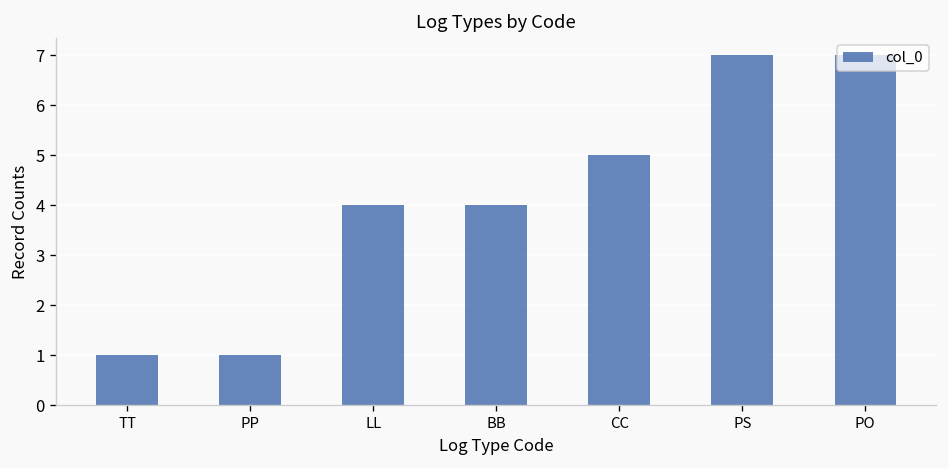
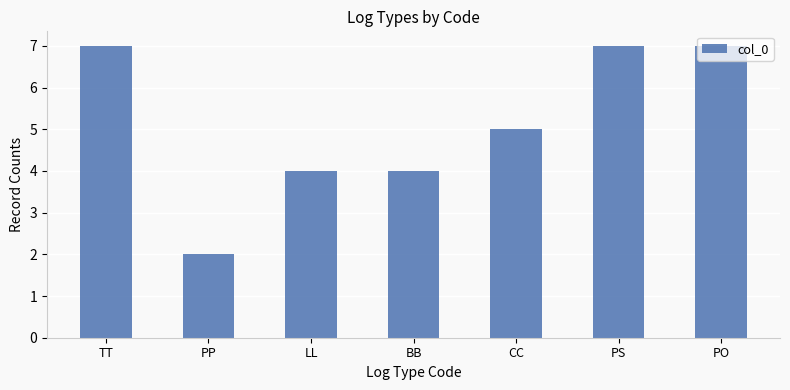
TT: 1 -> 7
PP: 1 -> 2
